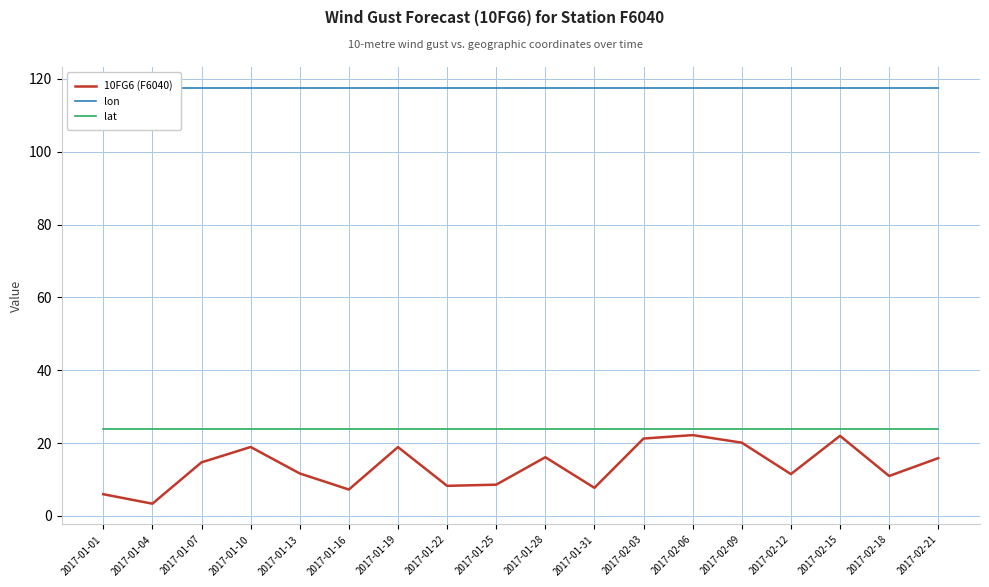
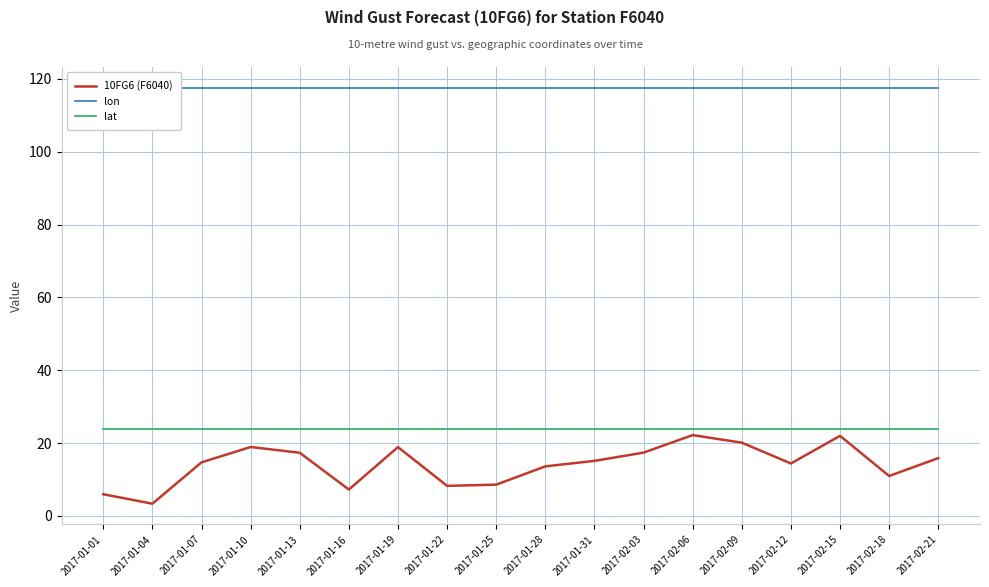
10FG6 (F6040), 2017-01-13: 12 -> 17
10FG6 (F6040), 2017-01-28: 16 -> 14
10FG6 (F6040), 2017-01-31: 8 -> 15
10FG6 (F6040), 2017-02-03: 21 -> 17
10FG6 (F6040), 2017-02-12: 11 -> 14
